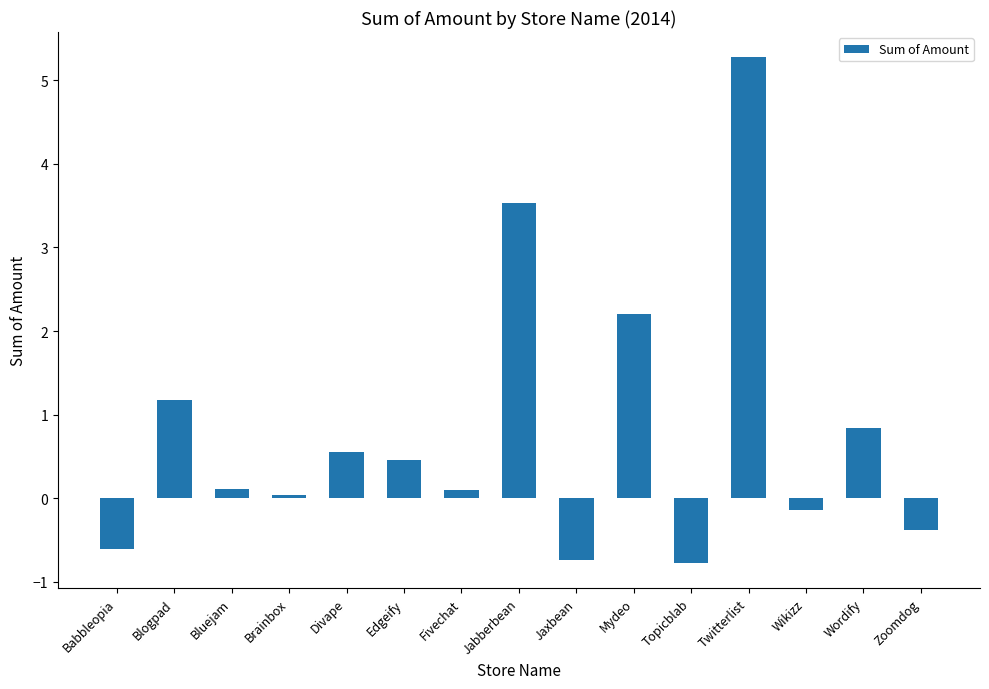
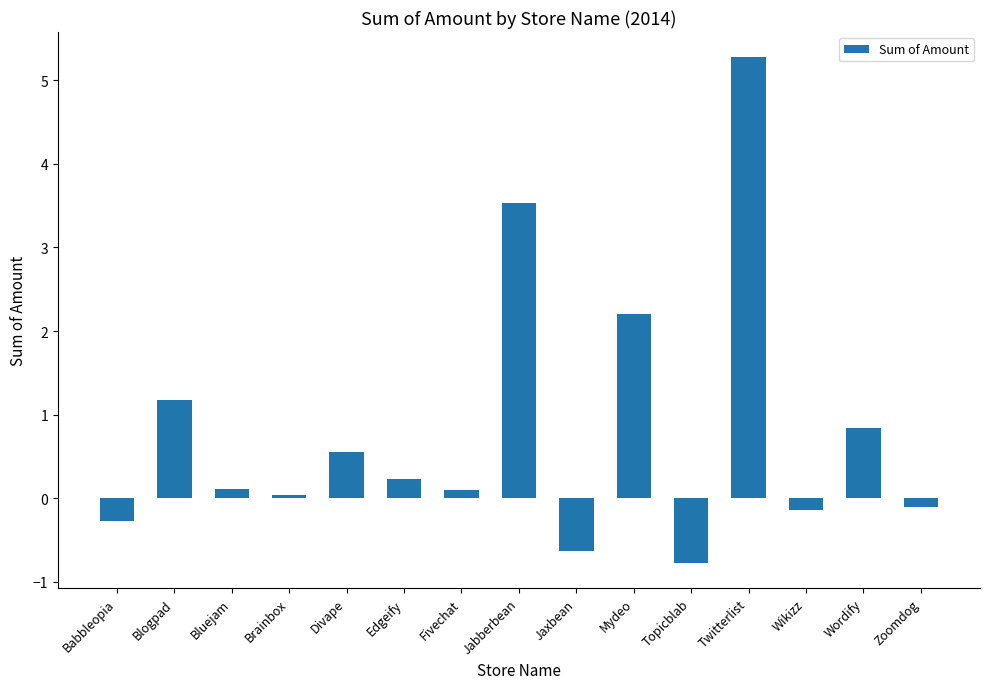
Babbleopia: -0.6 -> -0.3
Edgeify: 0.5 -> 0.2
Jaxbean: -0.7 -> -0.6
Zoomdog: -0.4 -> -0.1
